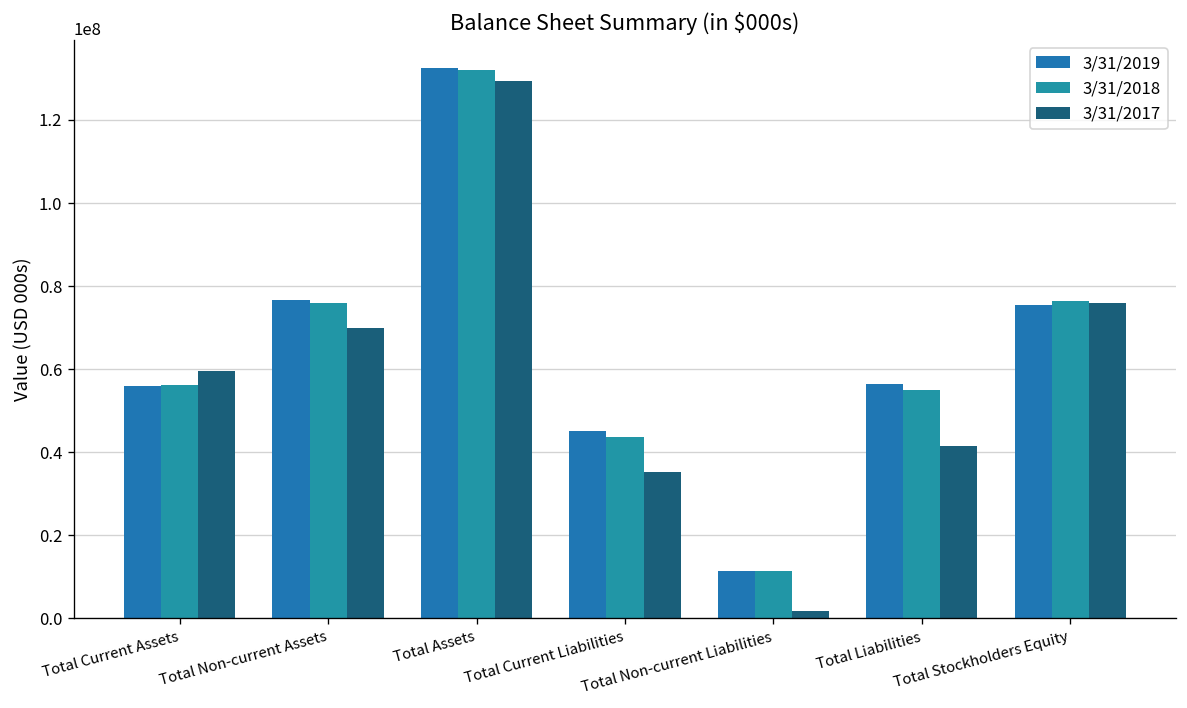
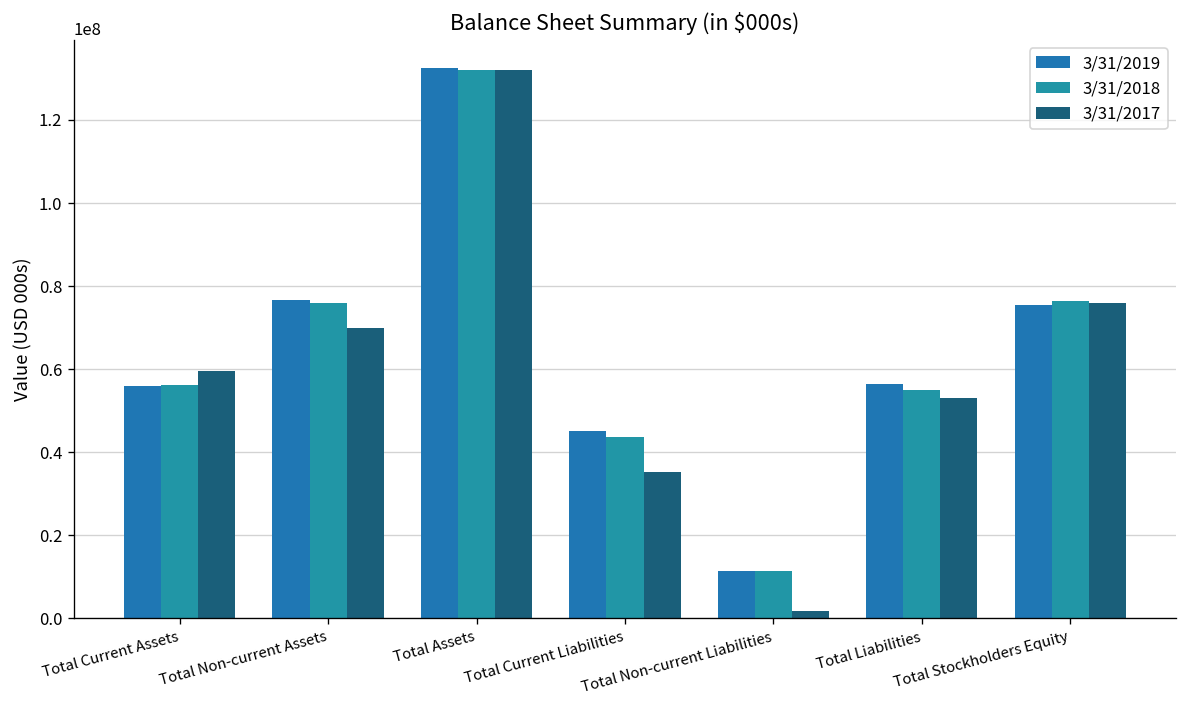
3/31/2017, Total Assets: 129000000 -> 132000000
3/31/2017, Total Liabilities: 41000000 -> 53000000
